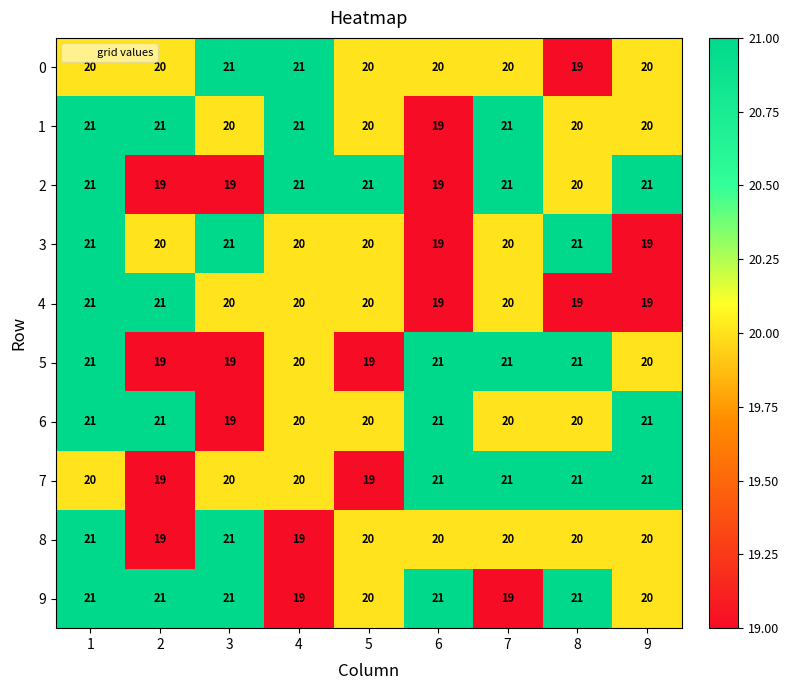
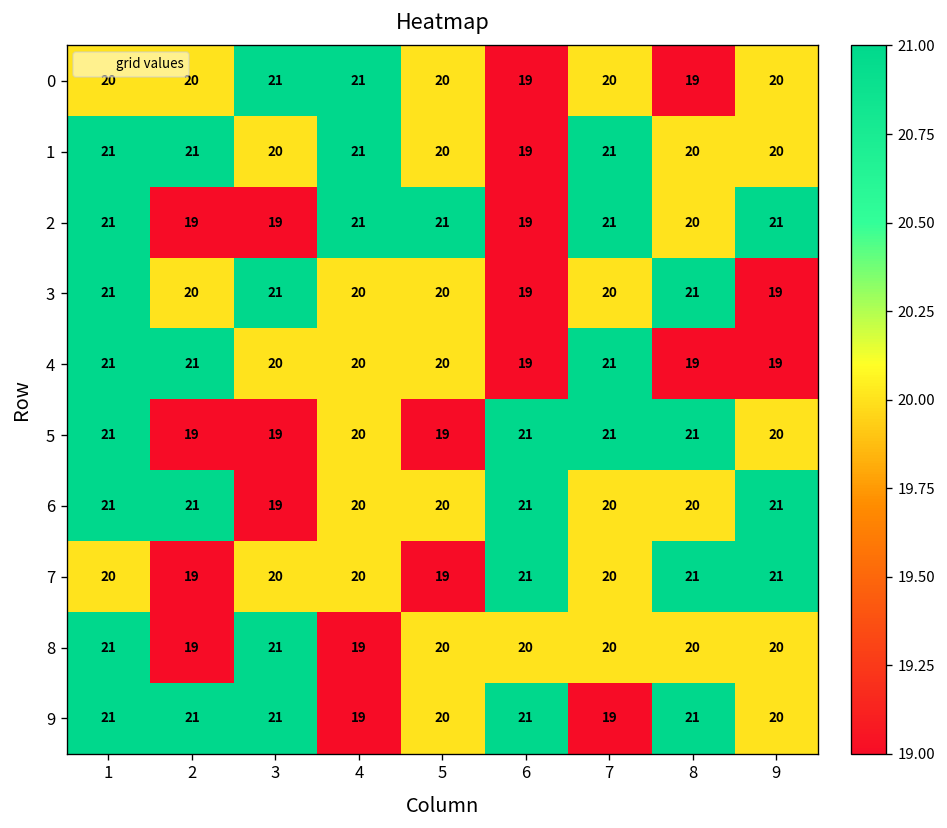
0, 6: 20 -> 19
4, 7: 20 -> 21
7, 7: 21 -> 20
